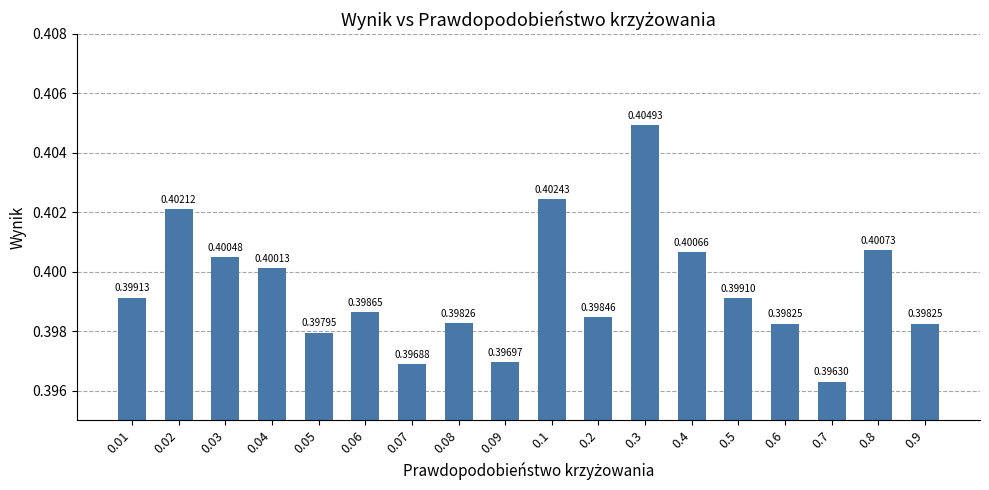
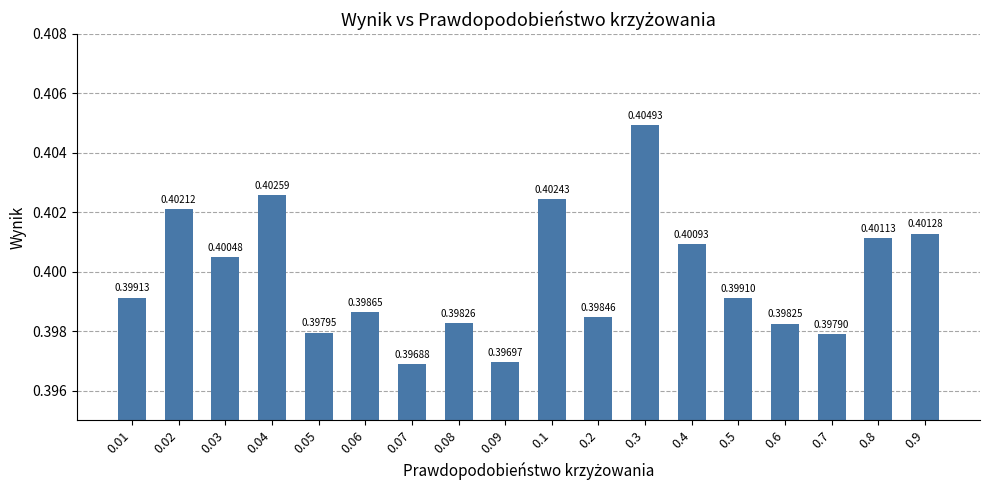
0.04: 0.40013 -> 0.40259
0.4: 0.40066 -> 0.40093
0.7: 0.39630 -> 0.39790
0.8: 0.40073 -> 0.40113
0.9: 0.39825 -> 0.40128
